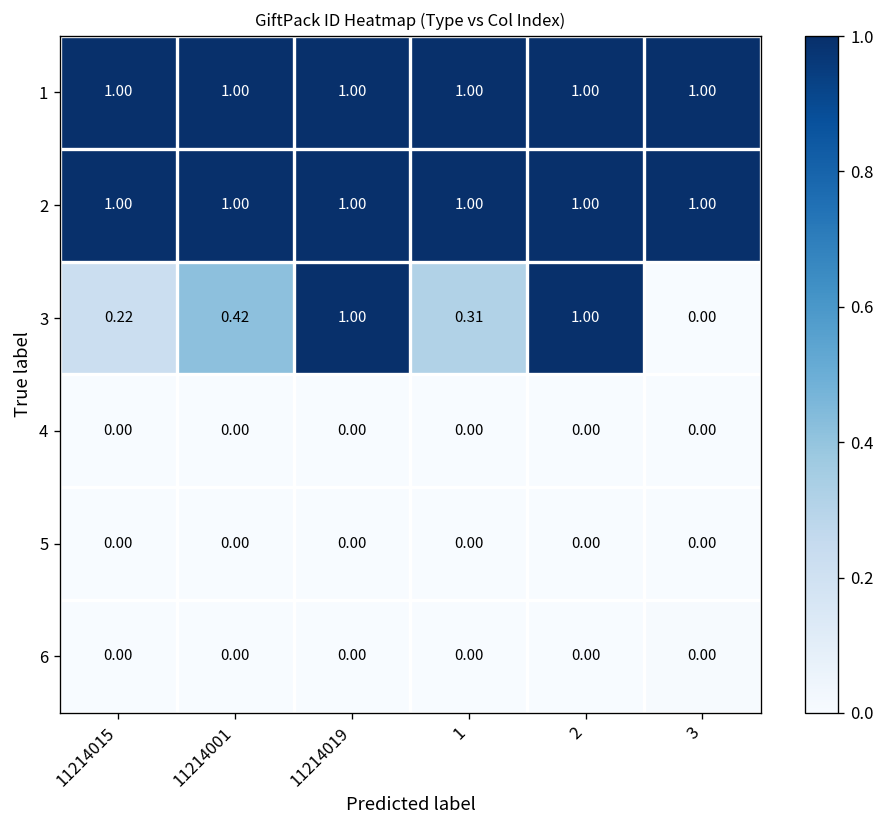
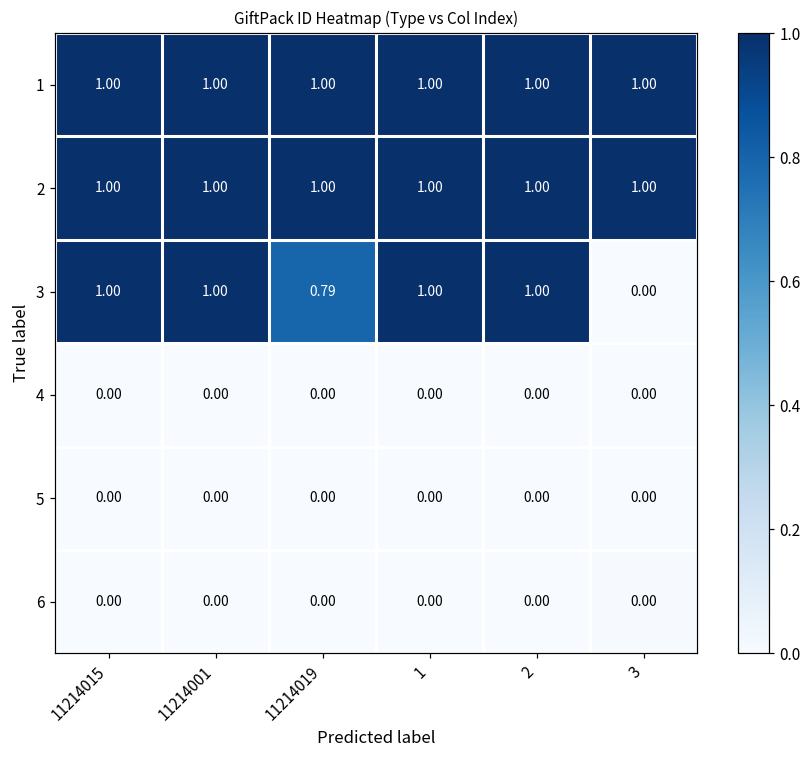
3, 11214015: 0.22 -> 1.00
3, 11214001: 0.42 -> 1.00
3, 11214019: 1.00 -> 0.79
3, 1: 0.31 -> 1.00
